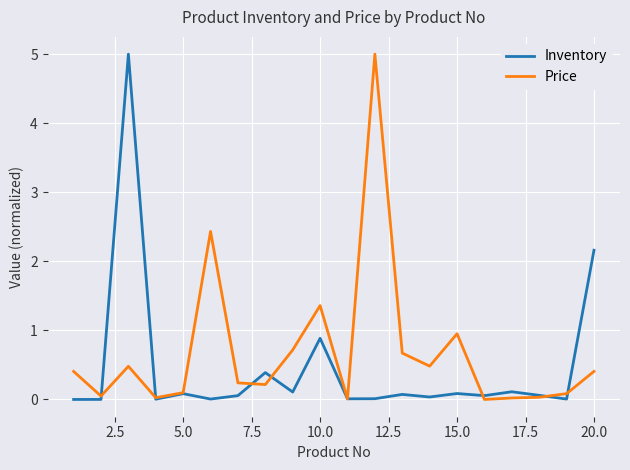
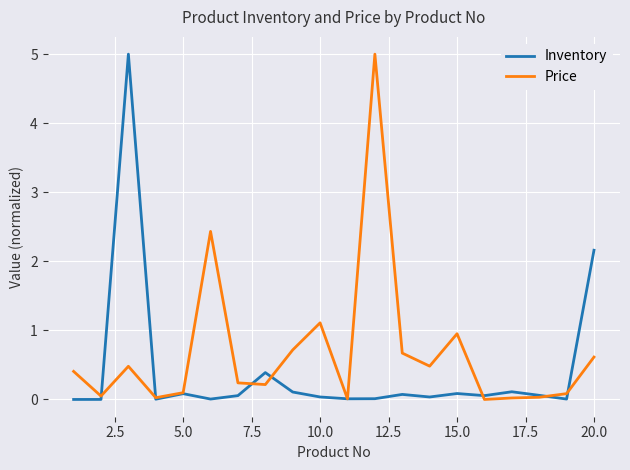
Inventory, 10.0: 0.9 -> 0.0
Price, 10.0: 1.4 -> 1.1
Price, 20.0: 0.4 -> 0.6
